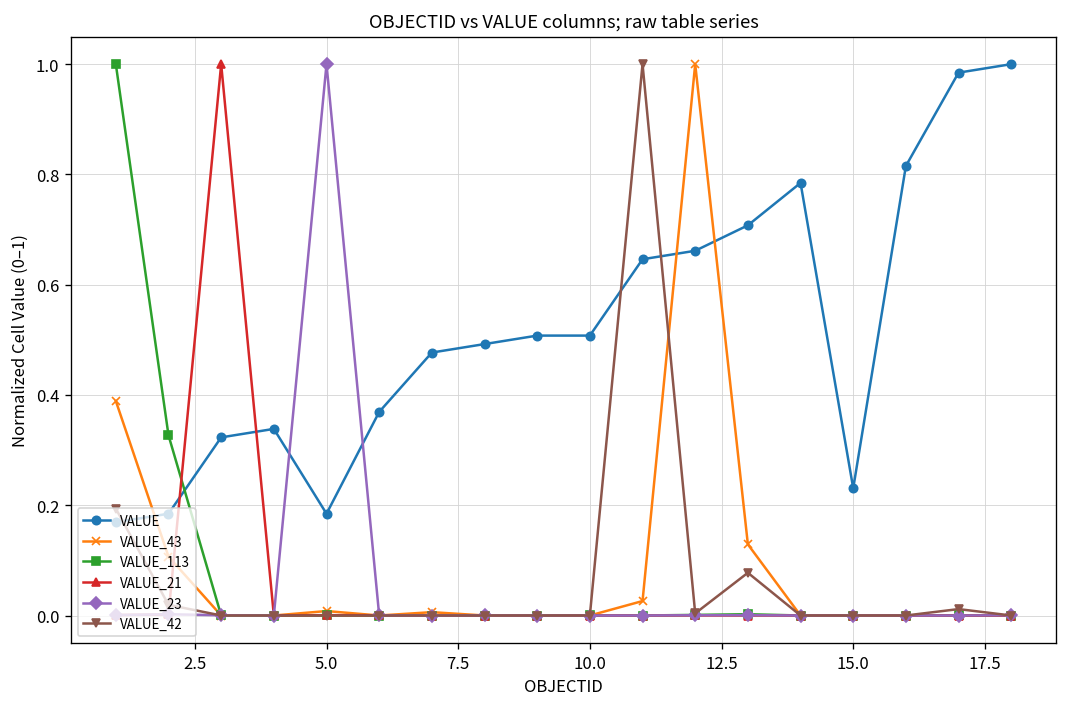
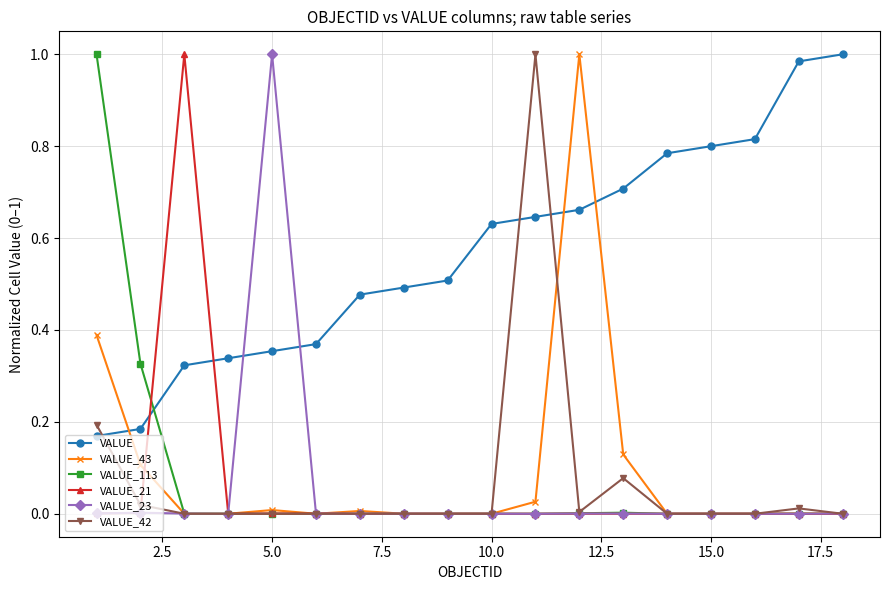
VALUE, 5.0: 0.18 -> 0.35
VALUE, 10.0: 0.51 -> 0.63
VALUE, 15.0: 0.23 -> 0.80
